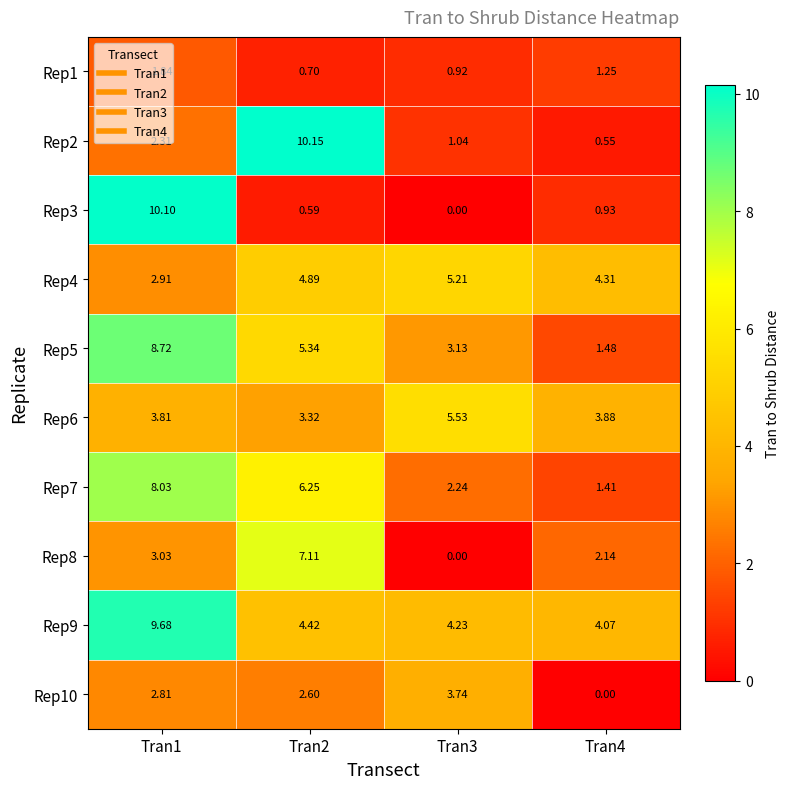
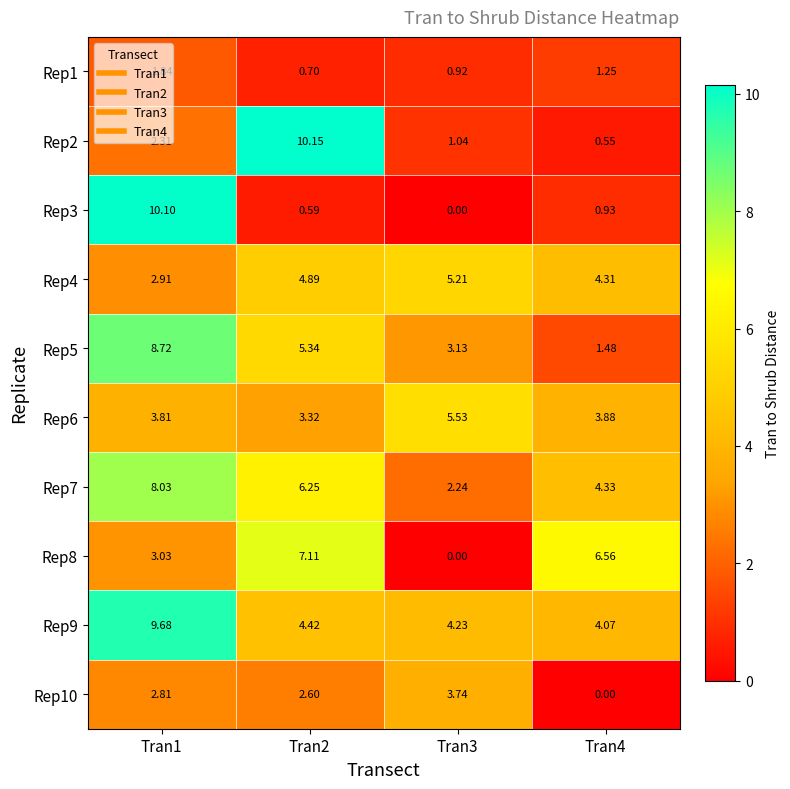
Rep7, Tran4: 1.41 -> 4.33
Rep8, Tran4: 2.14 -> 6.56
